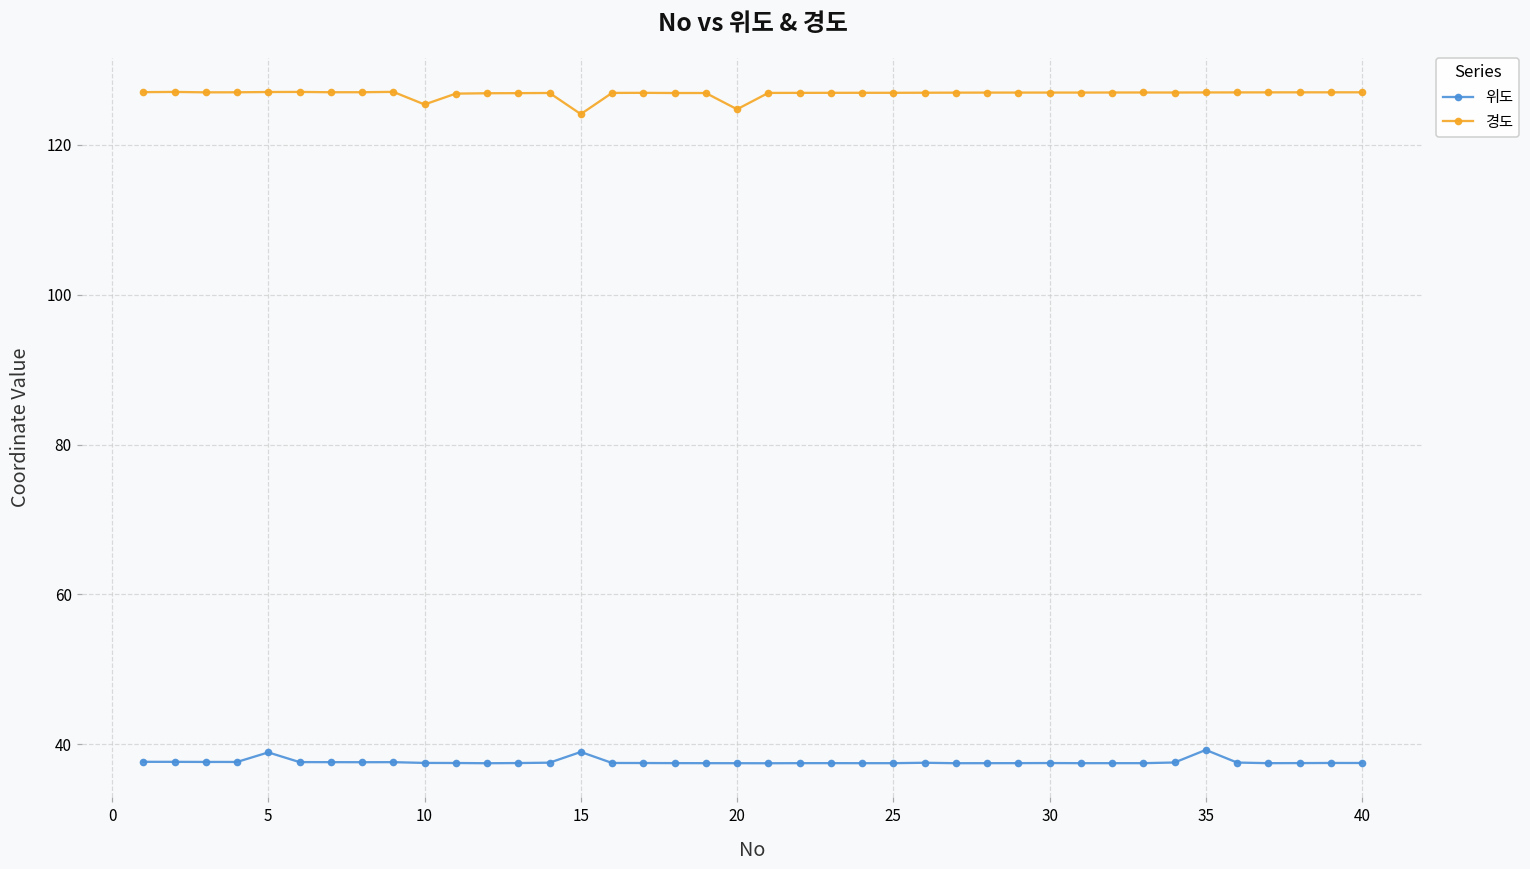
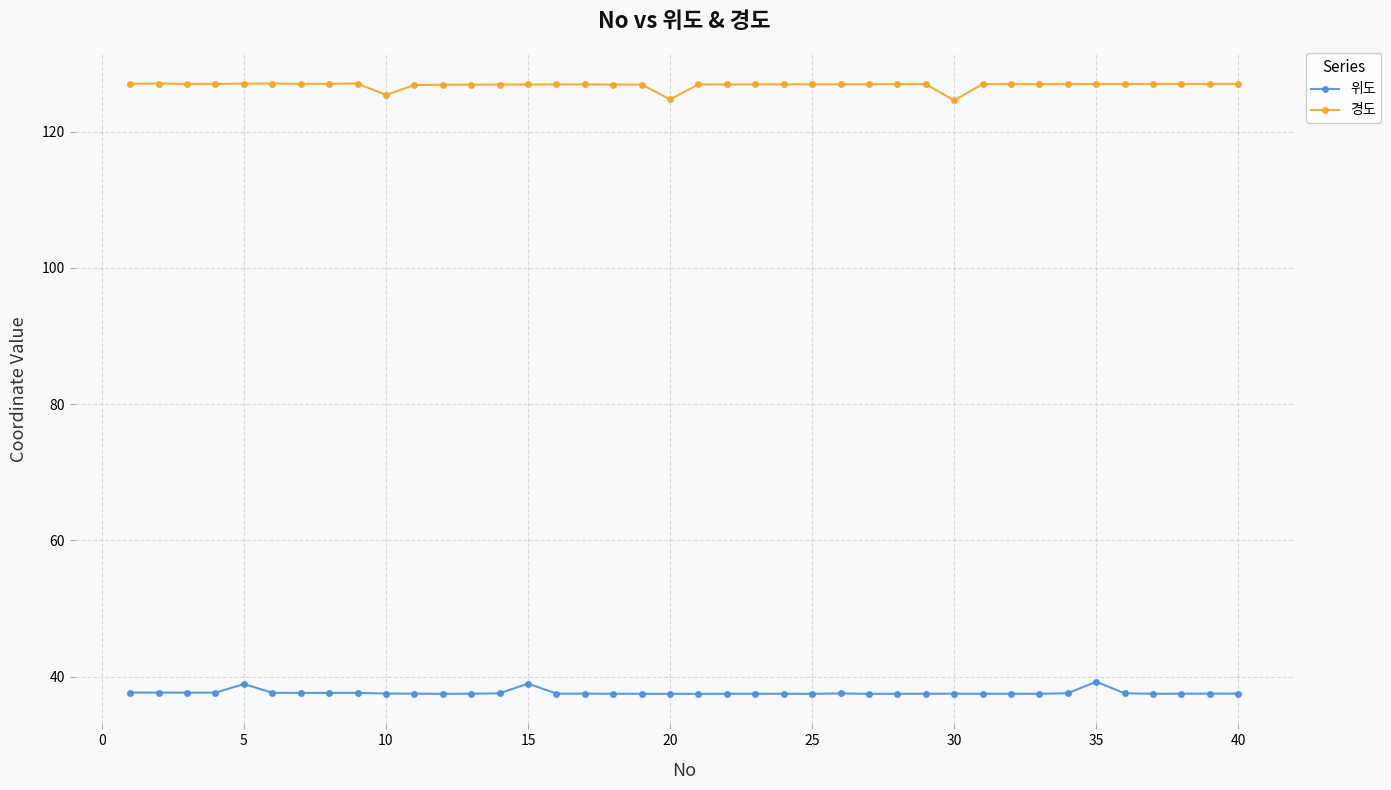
경도, 15: 124 -> 127
경도, 30: 127 -> 125
